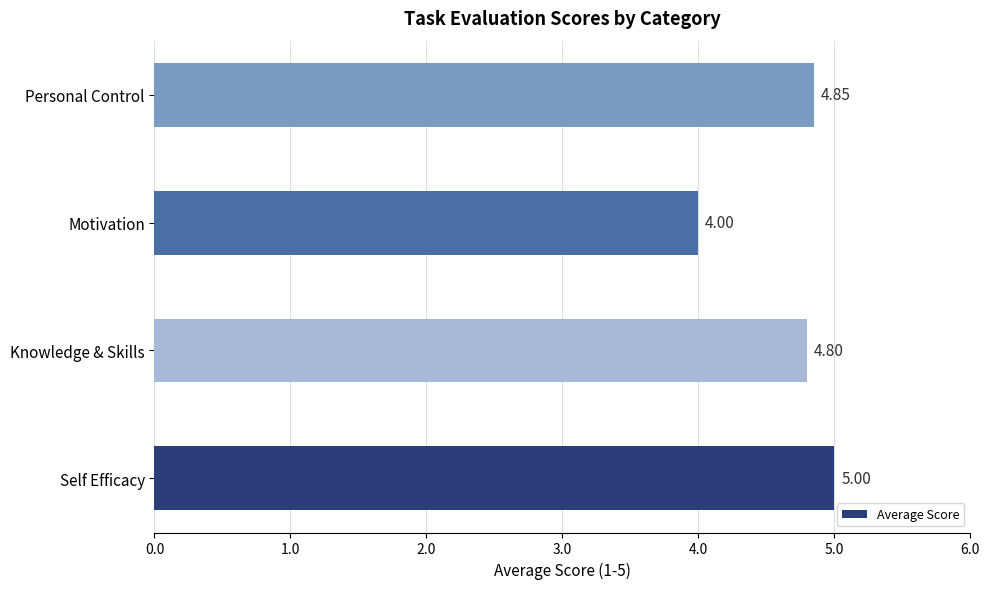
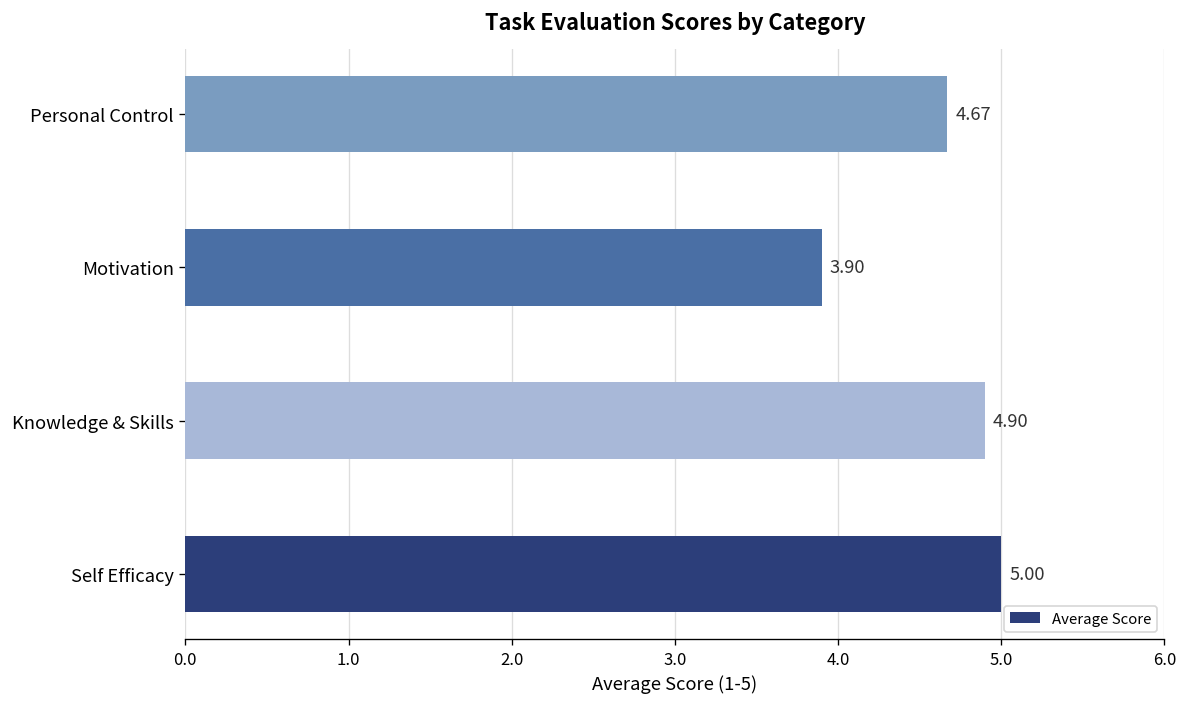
Personal Control: 4.85 -> 4.67
Motivation: 4.00 -> 3.90
Knowledge & Skills: 4.80 -> 4.90
